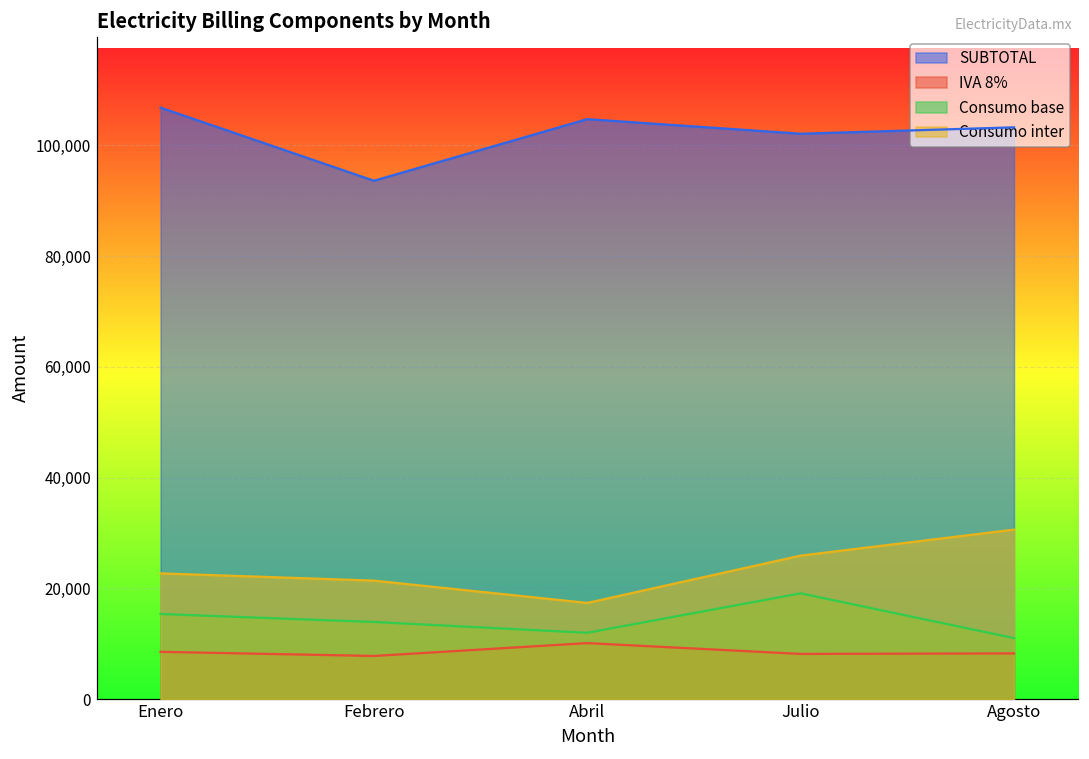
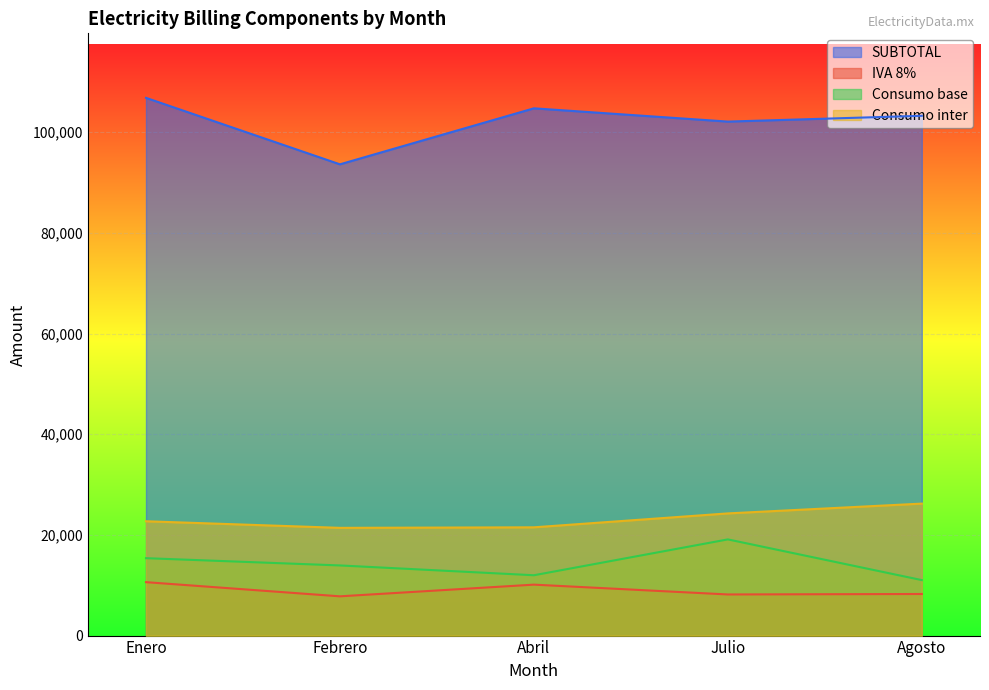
IVA 8%, Enero: 9,000 -> 11,000
Consumo inter, Abril: 17,000 -> 22,000
Consumo inter, Julio: 26,000 -> 24,000
Consumo inter, Agosto: 31,000 -> 26,000
